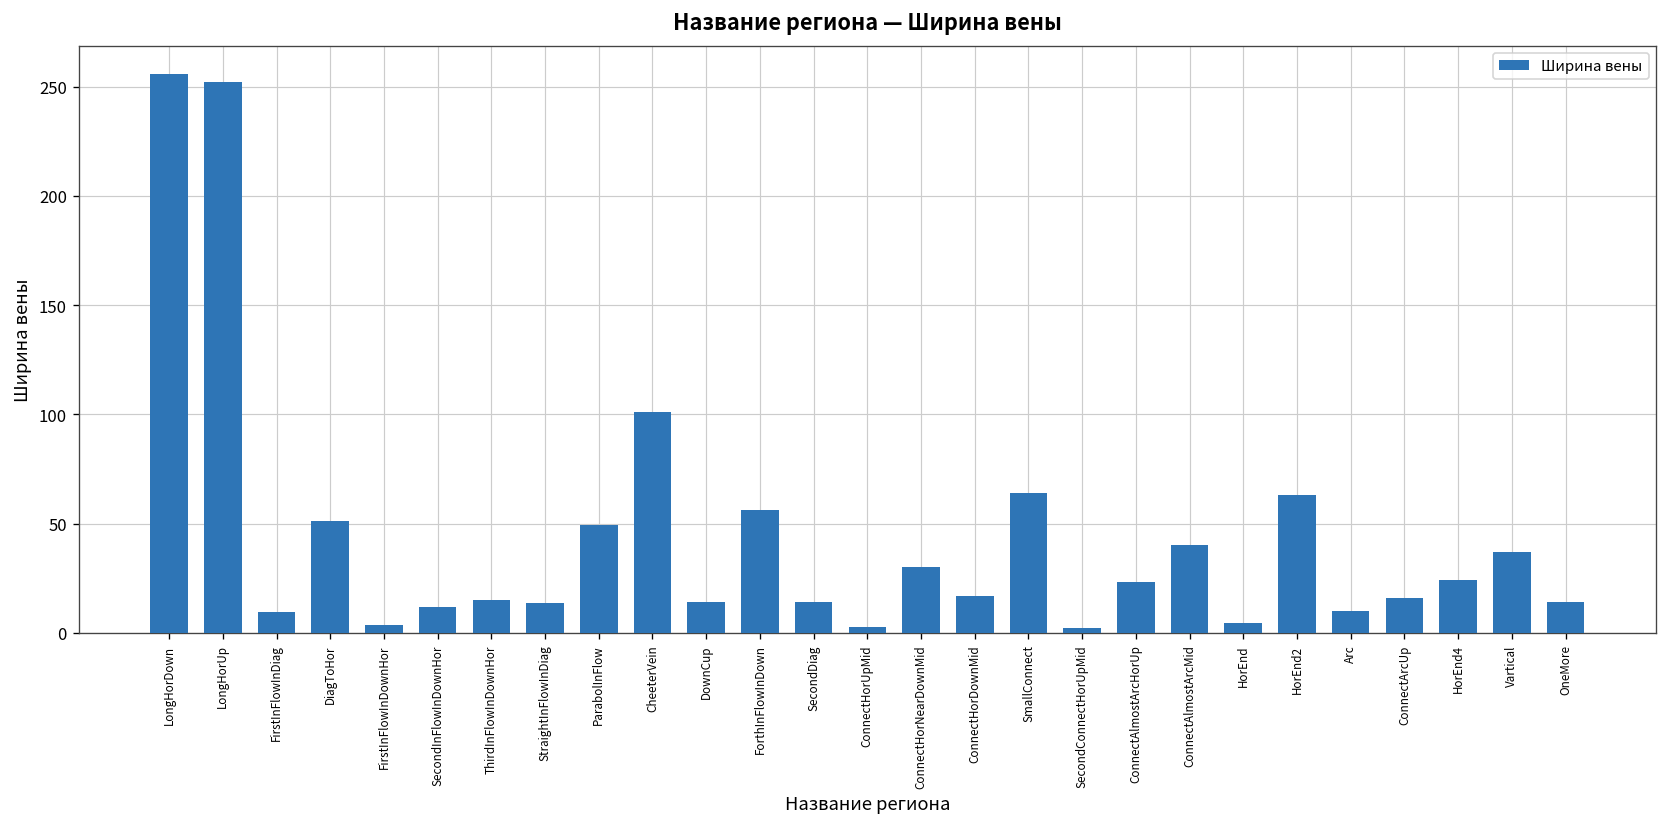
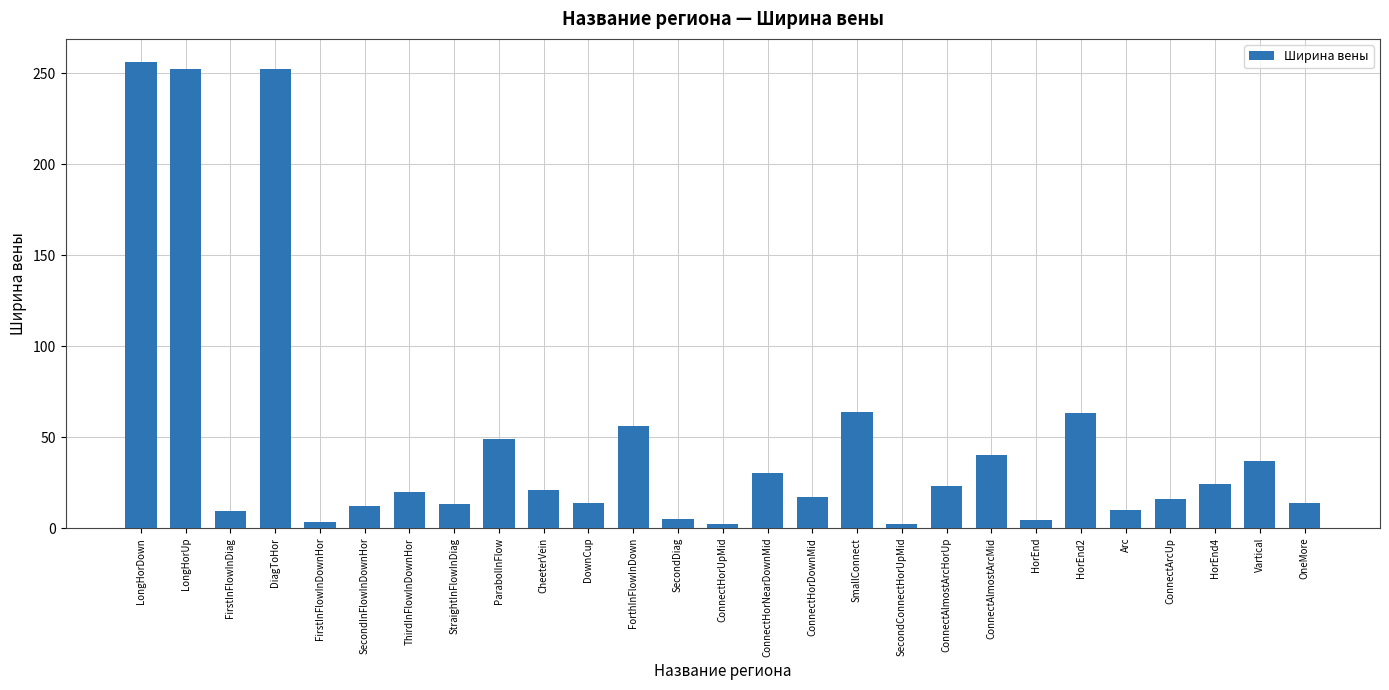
DiagToHor: 51 -> 252
ThirdInFlowInDownHor: 15 -> 20
CheeterVein: 101 -> 21
SecondDiag: 14 -> 5
